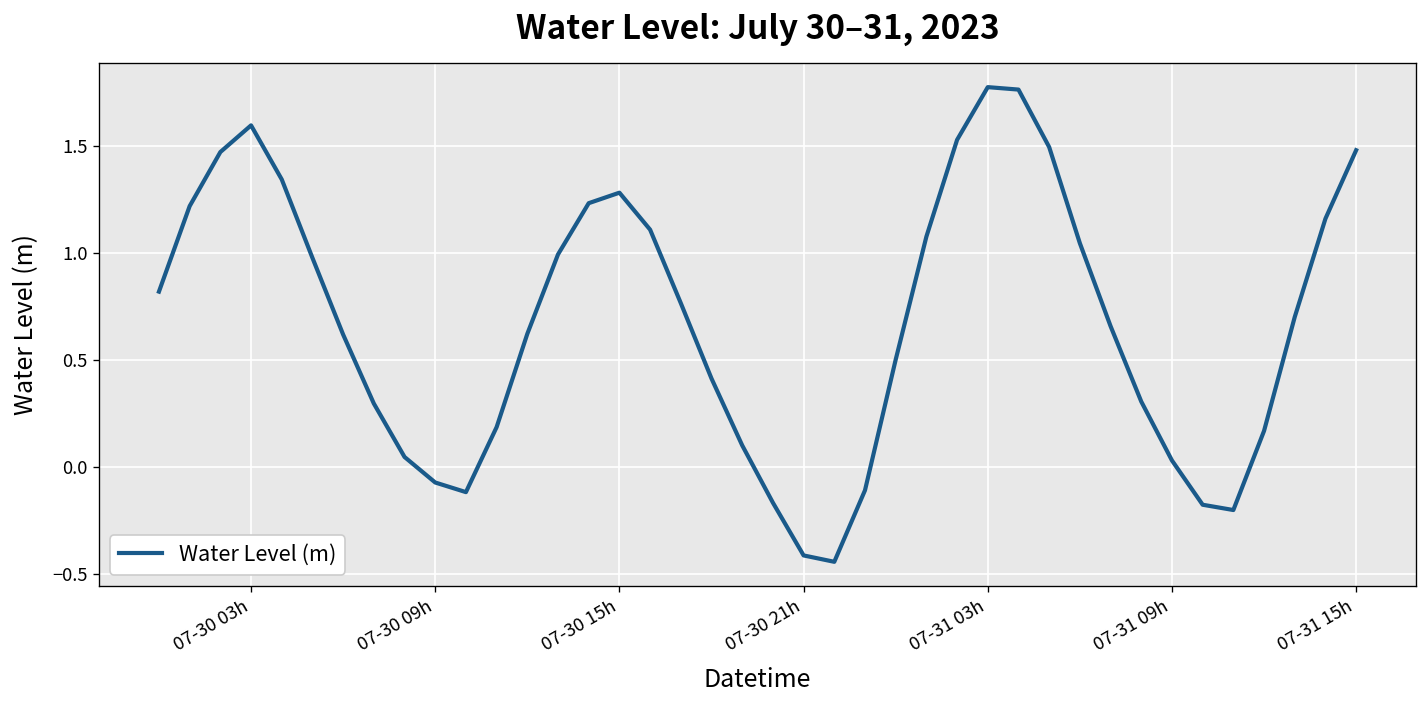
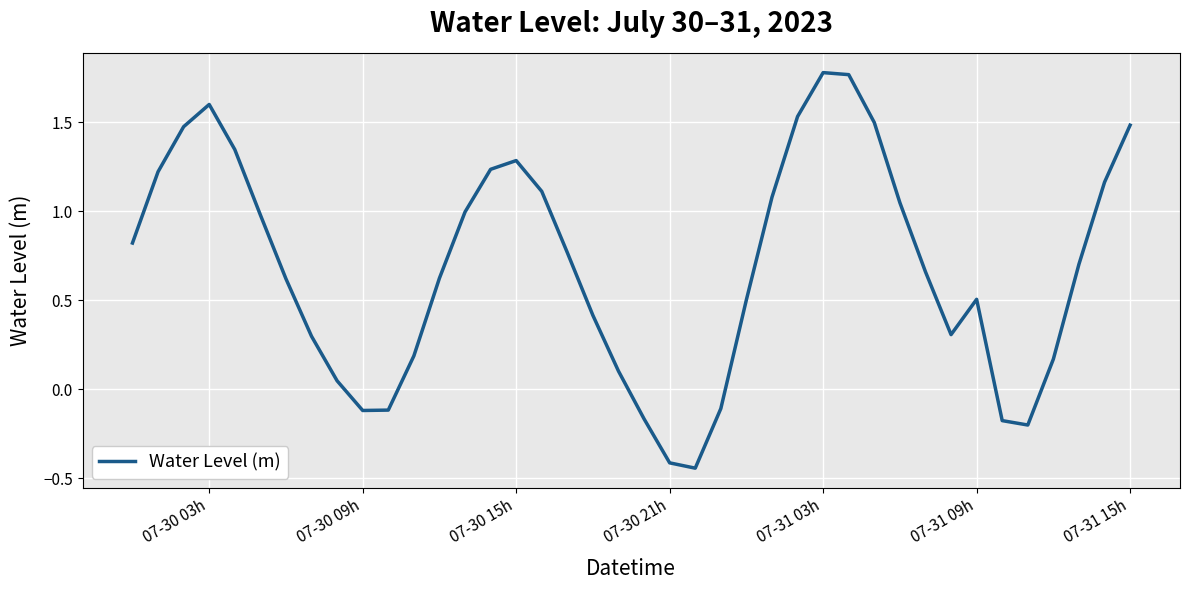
07-30 09h: -0.07 -> -0.12
07-31 09h: 0.03 -> 0.51
